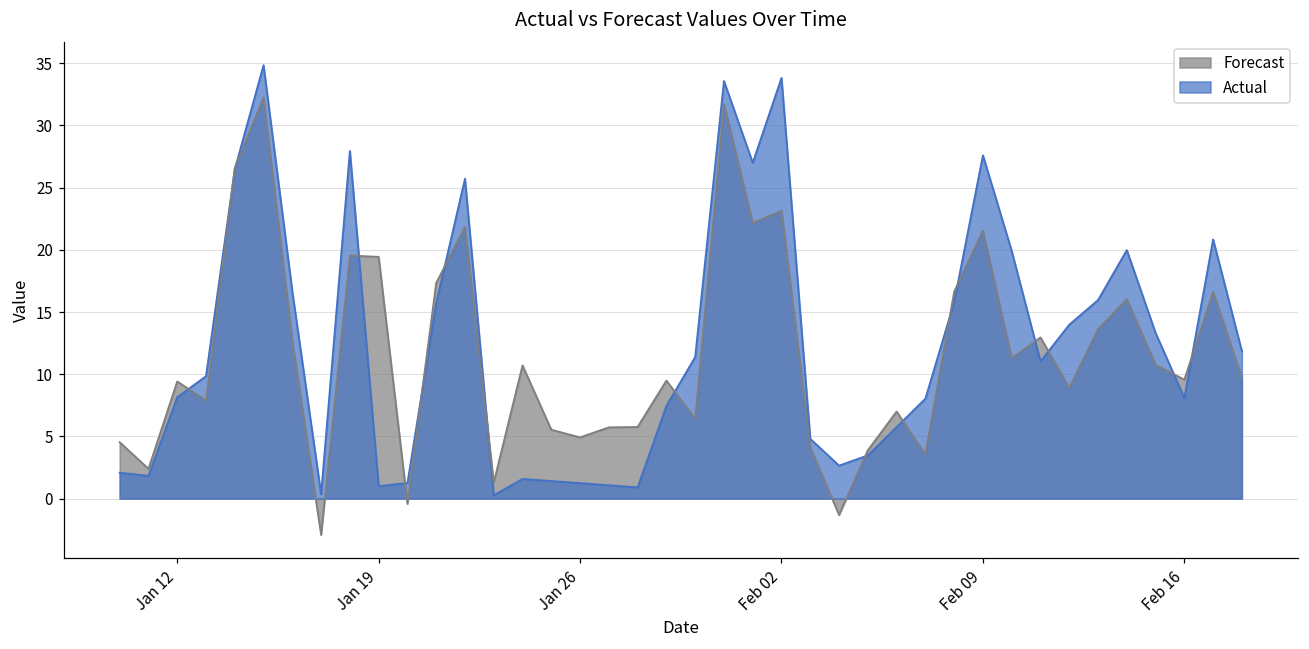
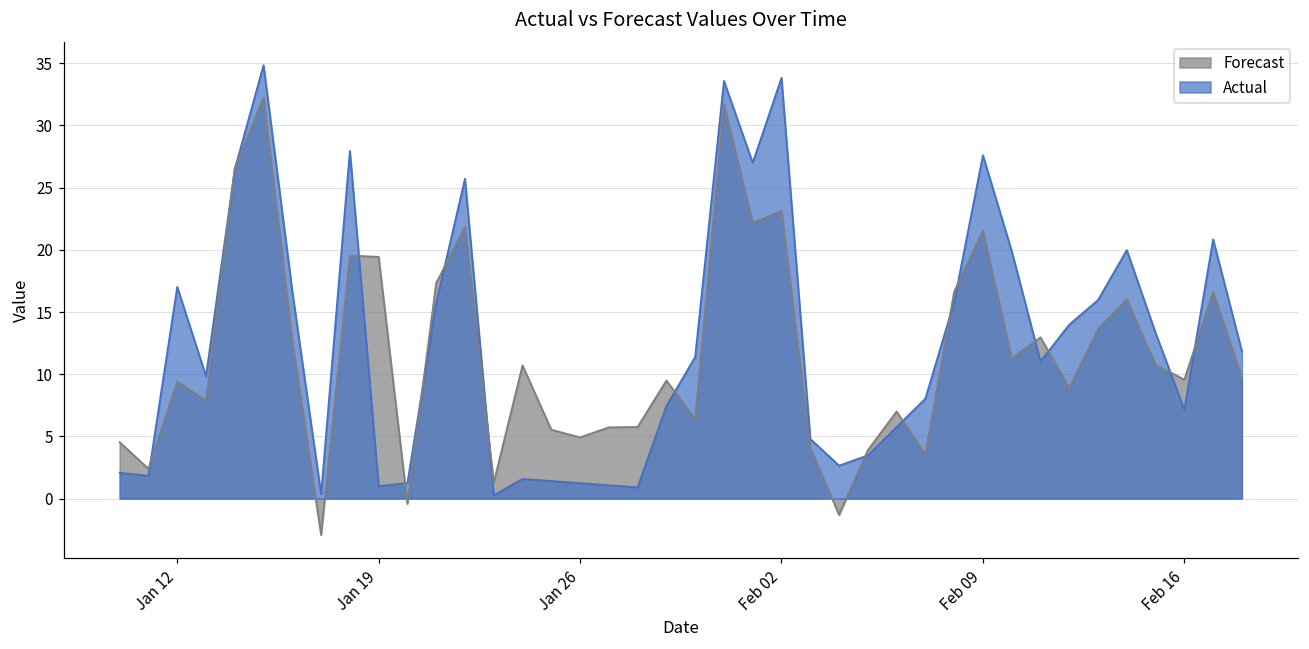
Actual, Jan 12: 8.2 -> 17.0
Actual, Feb 16: 8.1 -> 7.2
